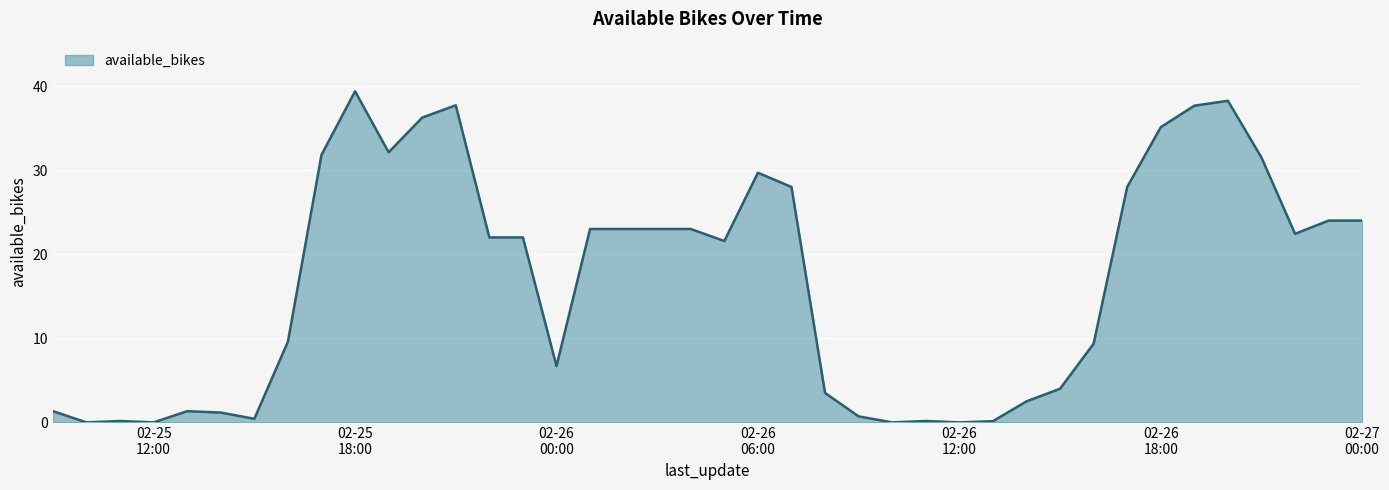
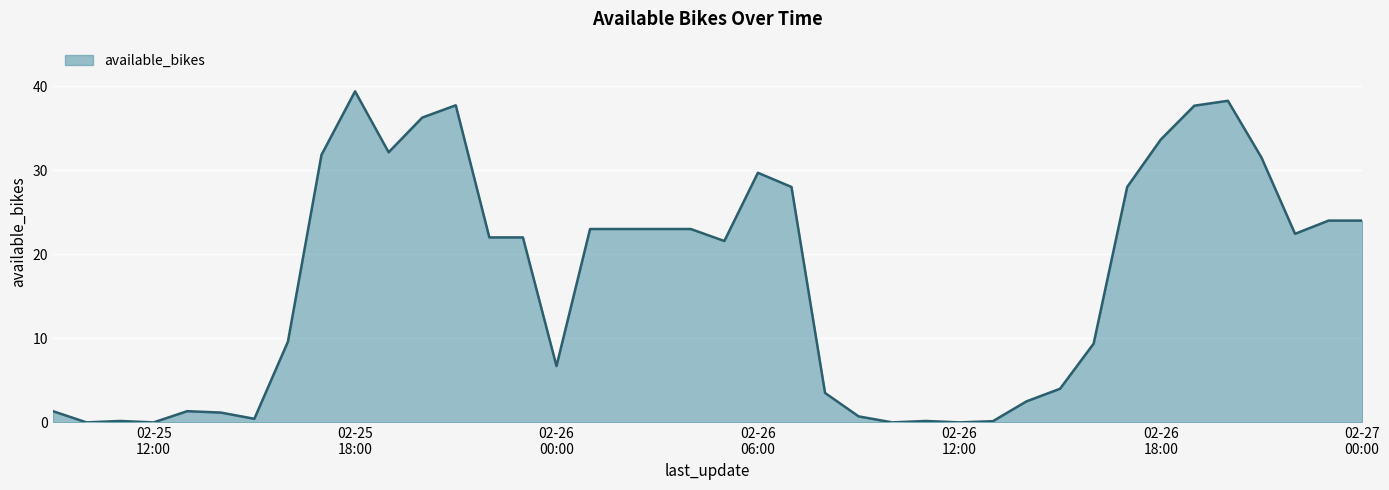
02-26 18:00: 35 -> 34
